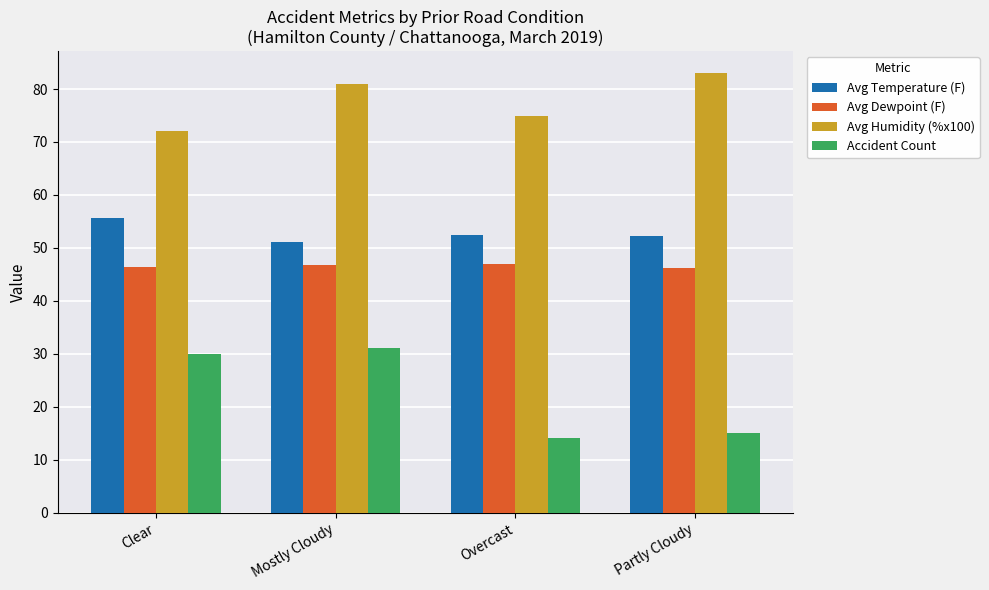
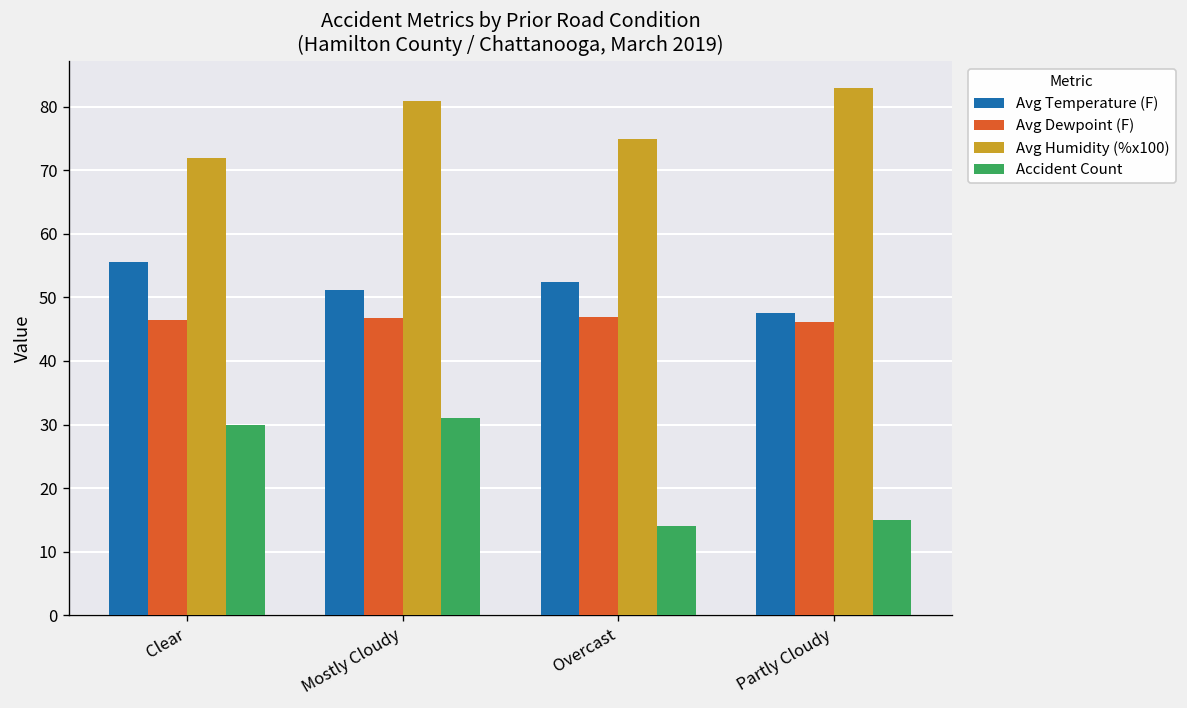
Avg Temperature (F), Partly Cloudy: 52 -> 48
